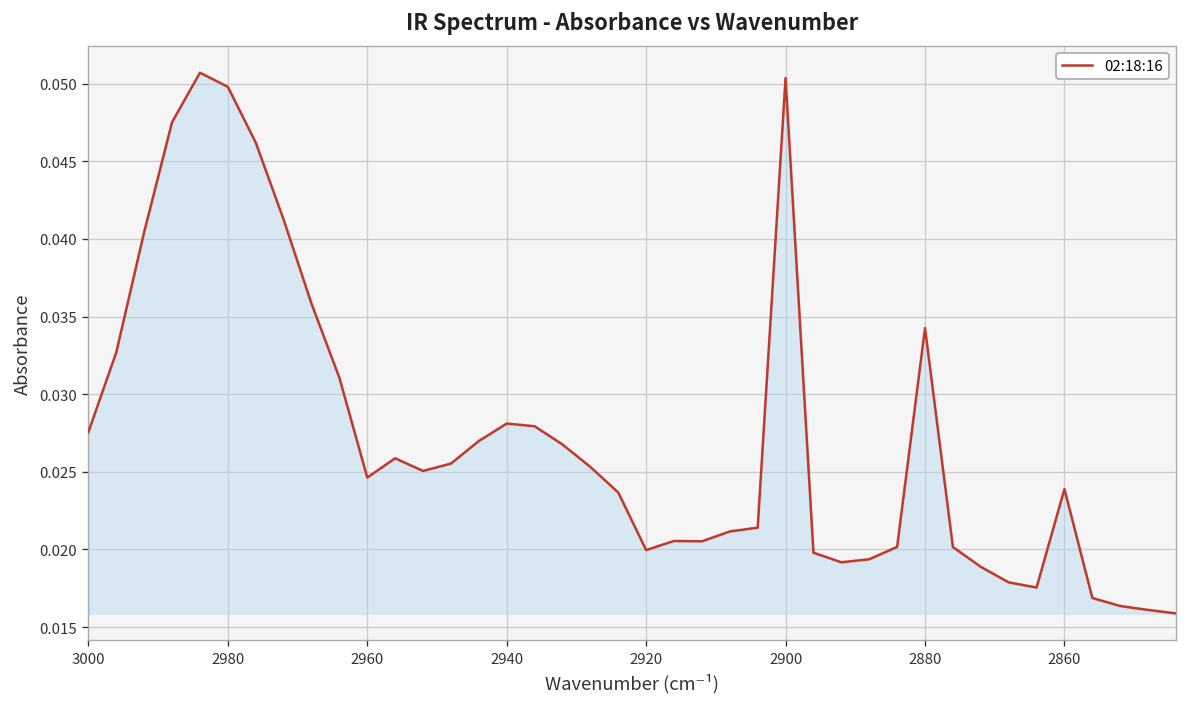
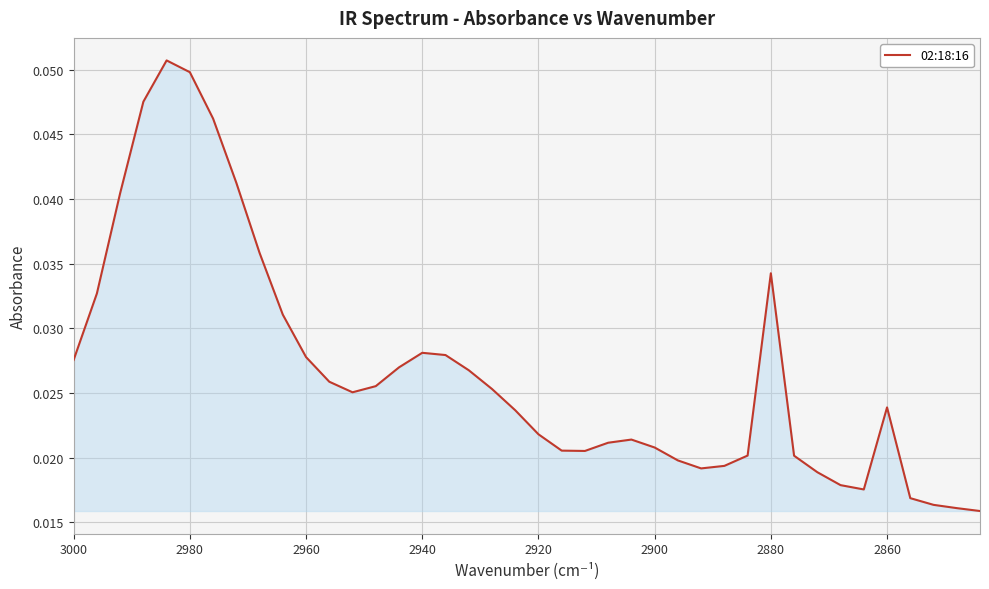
2960: 0.0246 -> 0.0278
2920: 0.0200 -> 0.0218
2900: 0.0504 -> 0.0208
